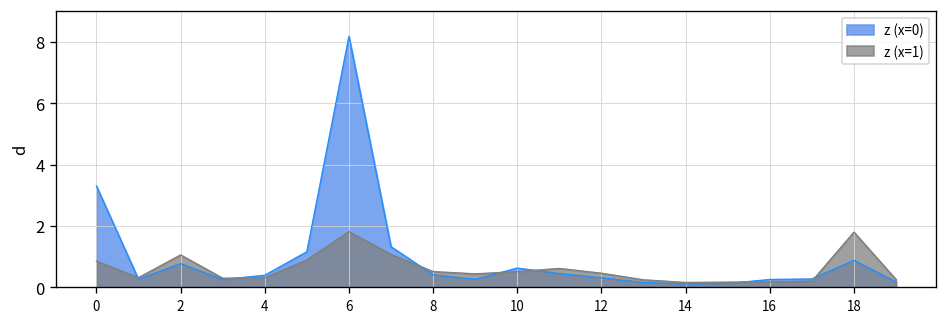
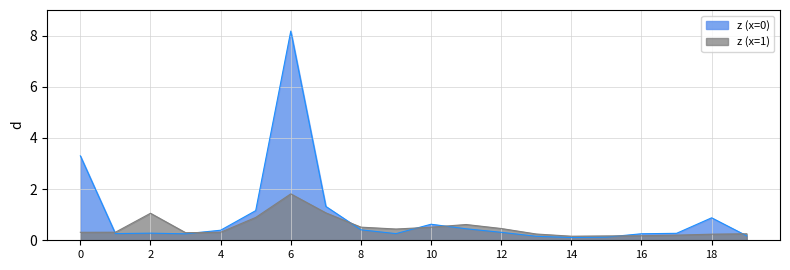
z (x=1), 0: 0.9 -> 0.3
z (x=0), 2: 0.8 -> 0.3
z (x=1), 18: 1.8 -> 0.2
